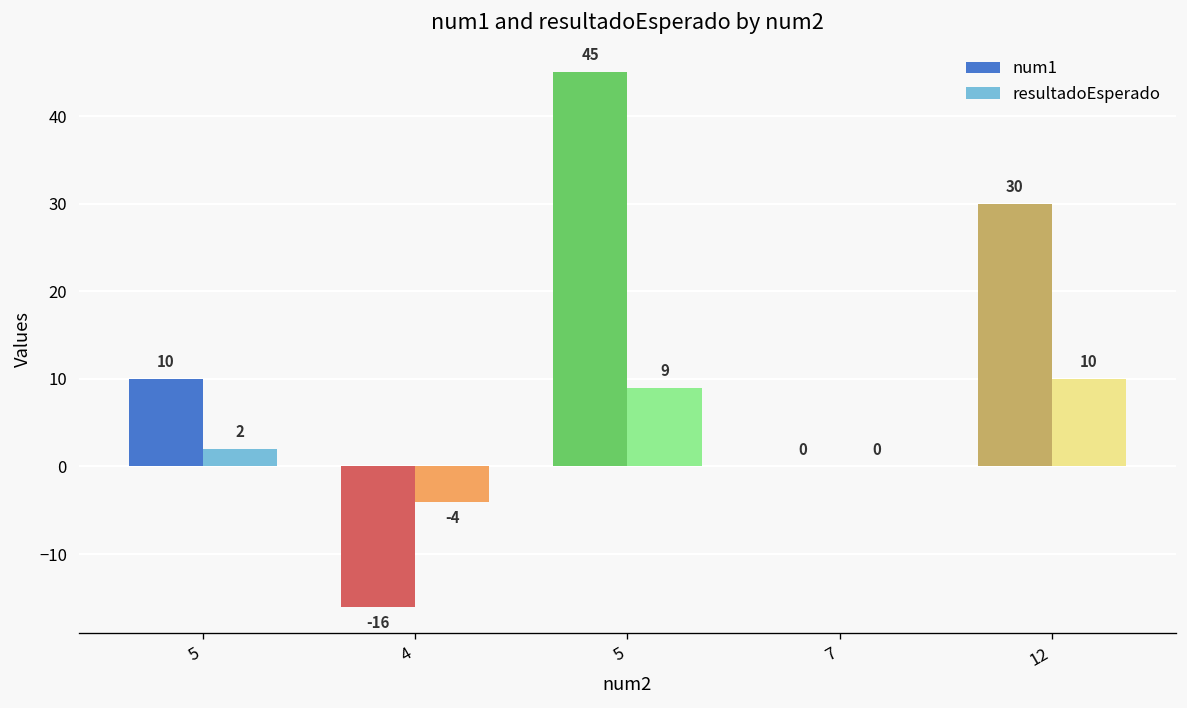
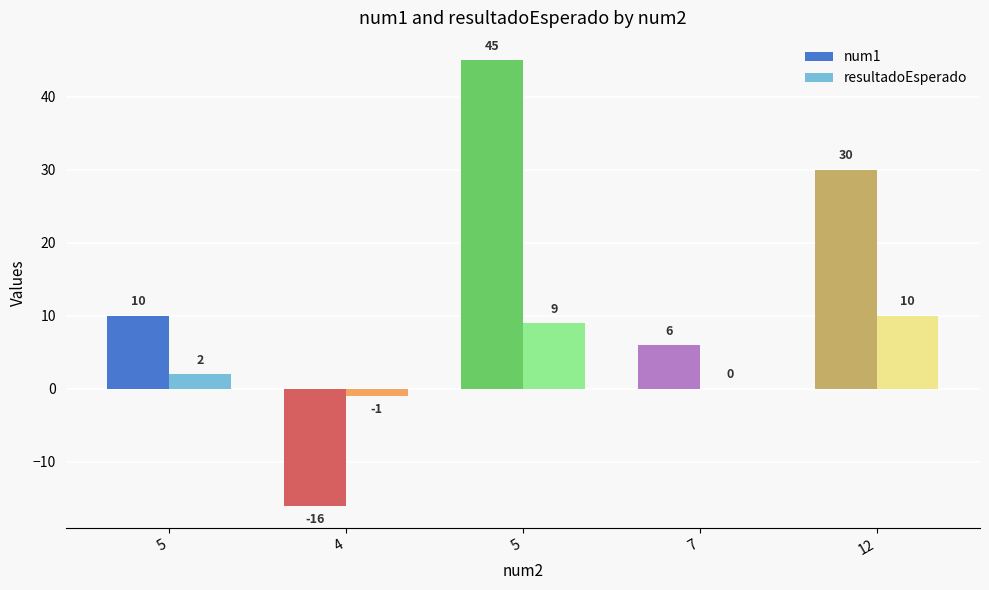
resultadoEsperado, 4: -4 -> -1
num1, 7: 0 -> 6
